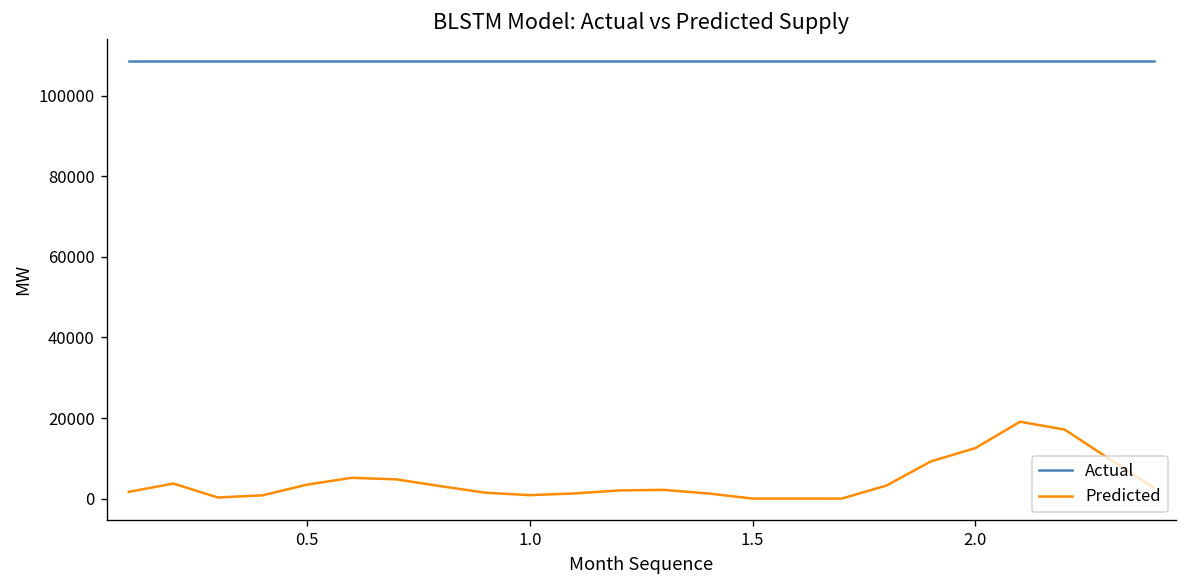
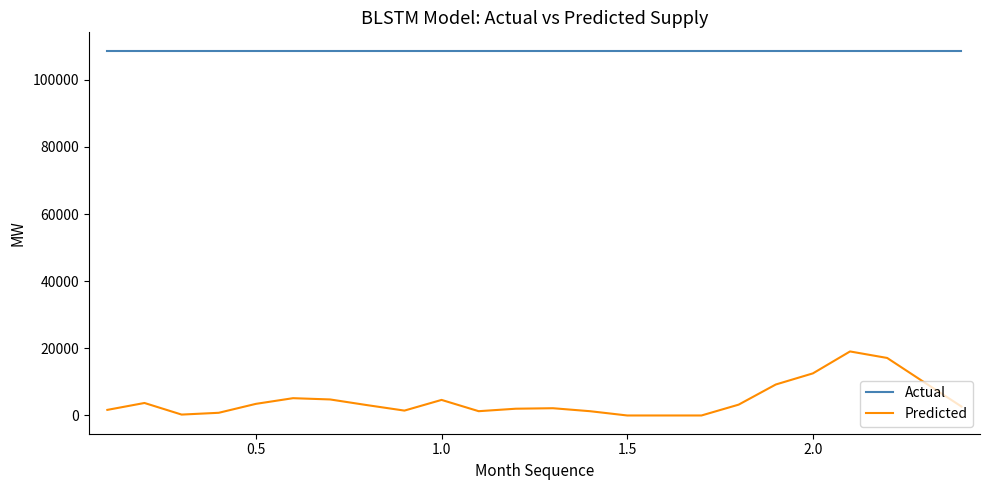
Predicted, 1.0: 1000 -> 5000
